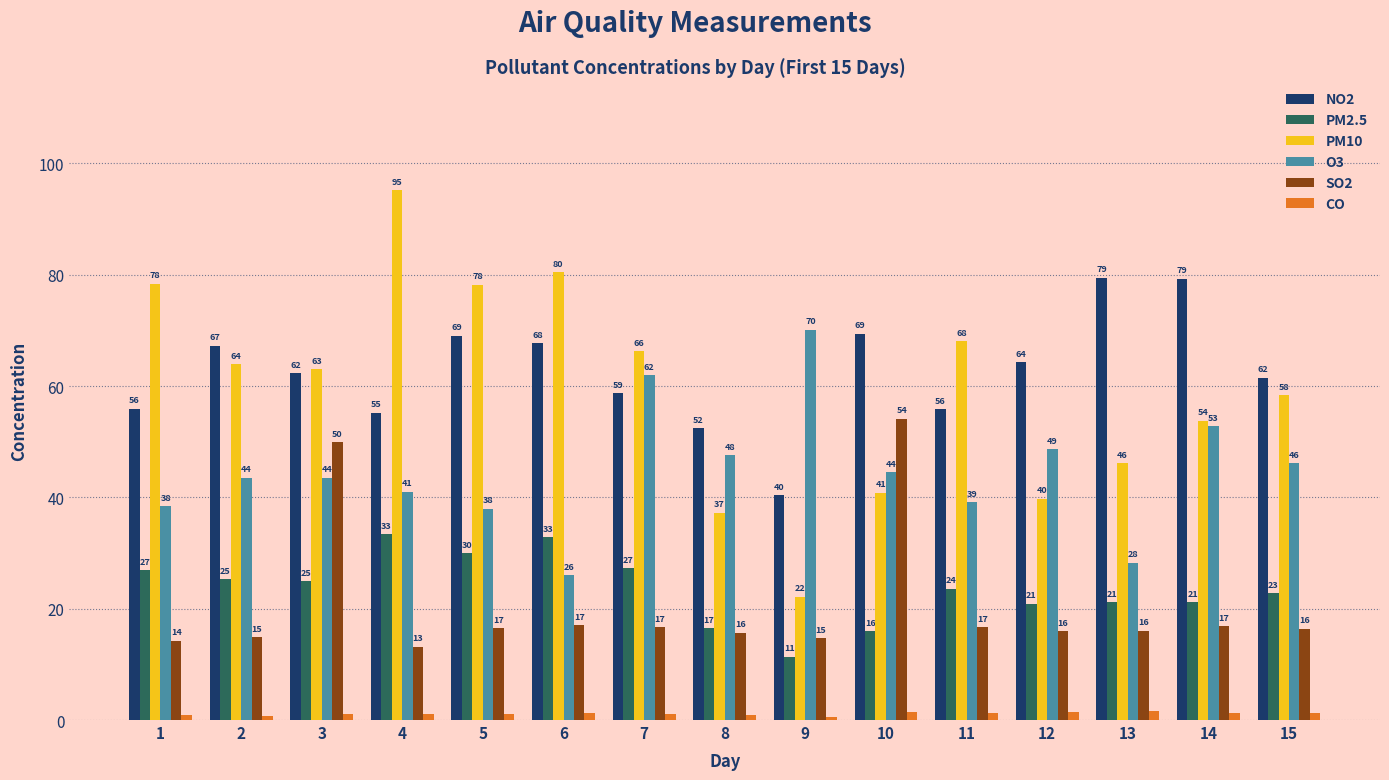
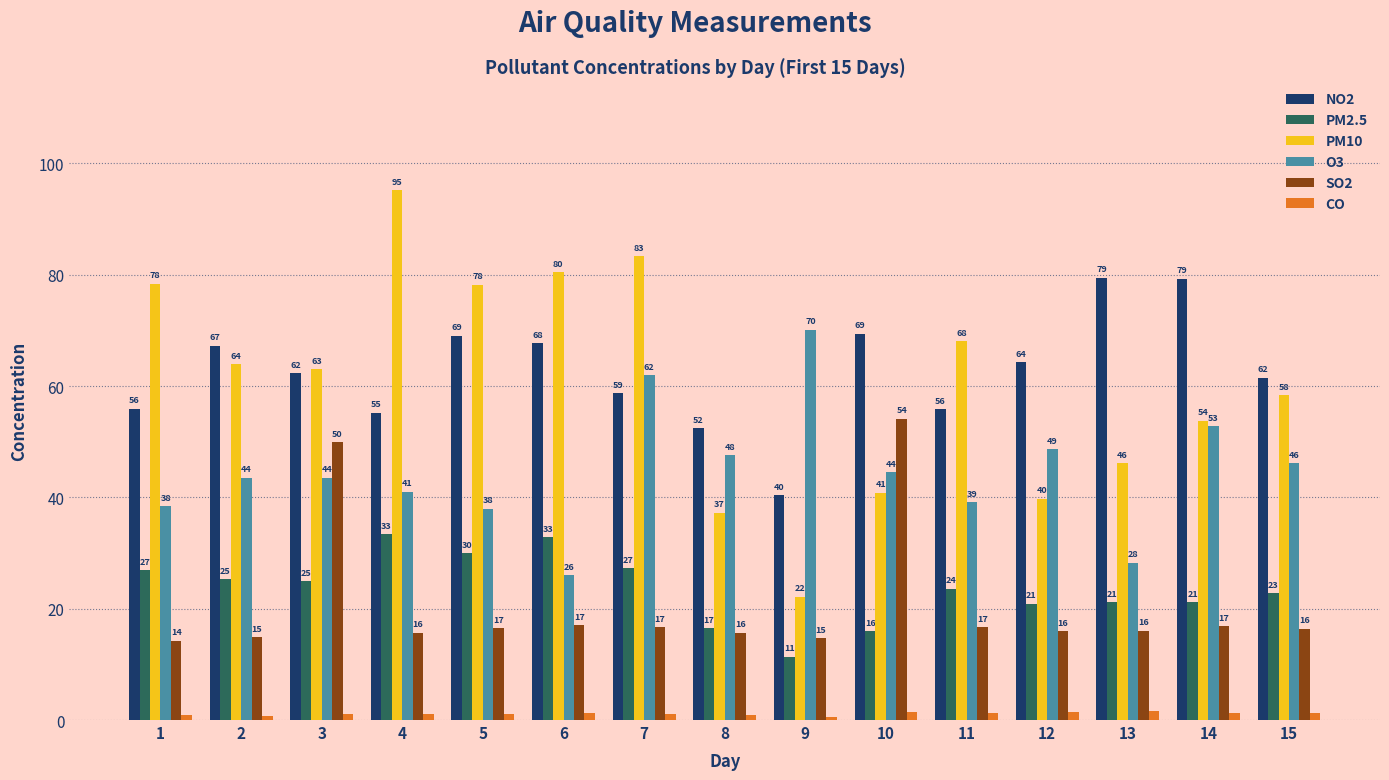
SO2, 4: 13 -> 16
PM10, 7: 66 -> 83
